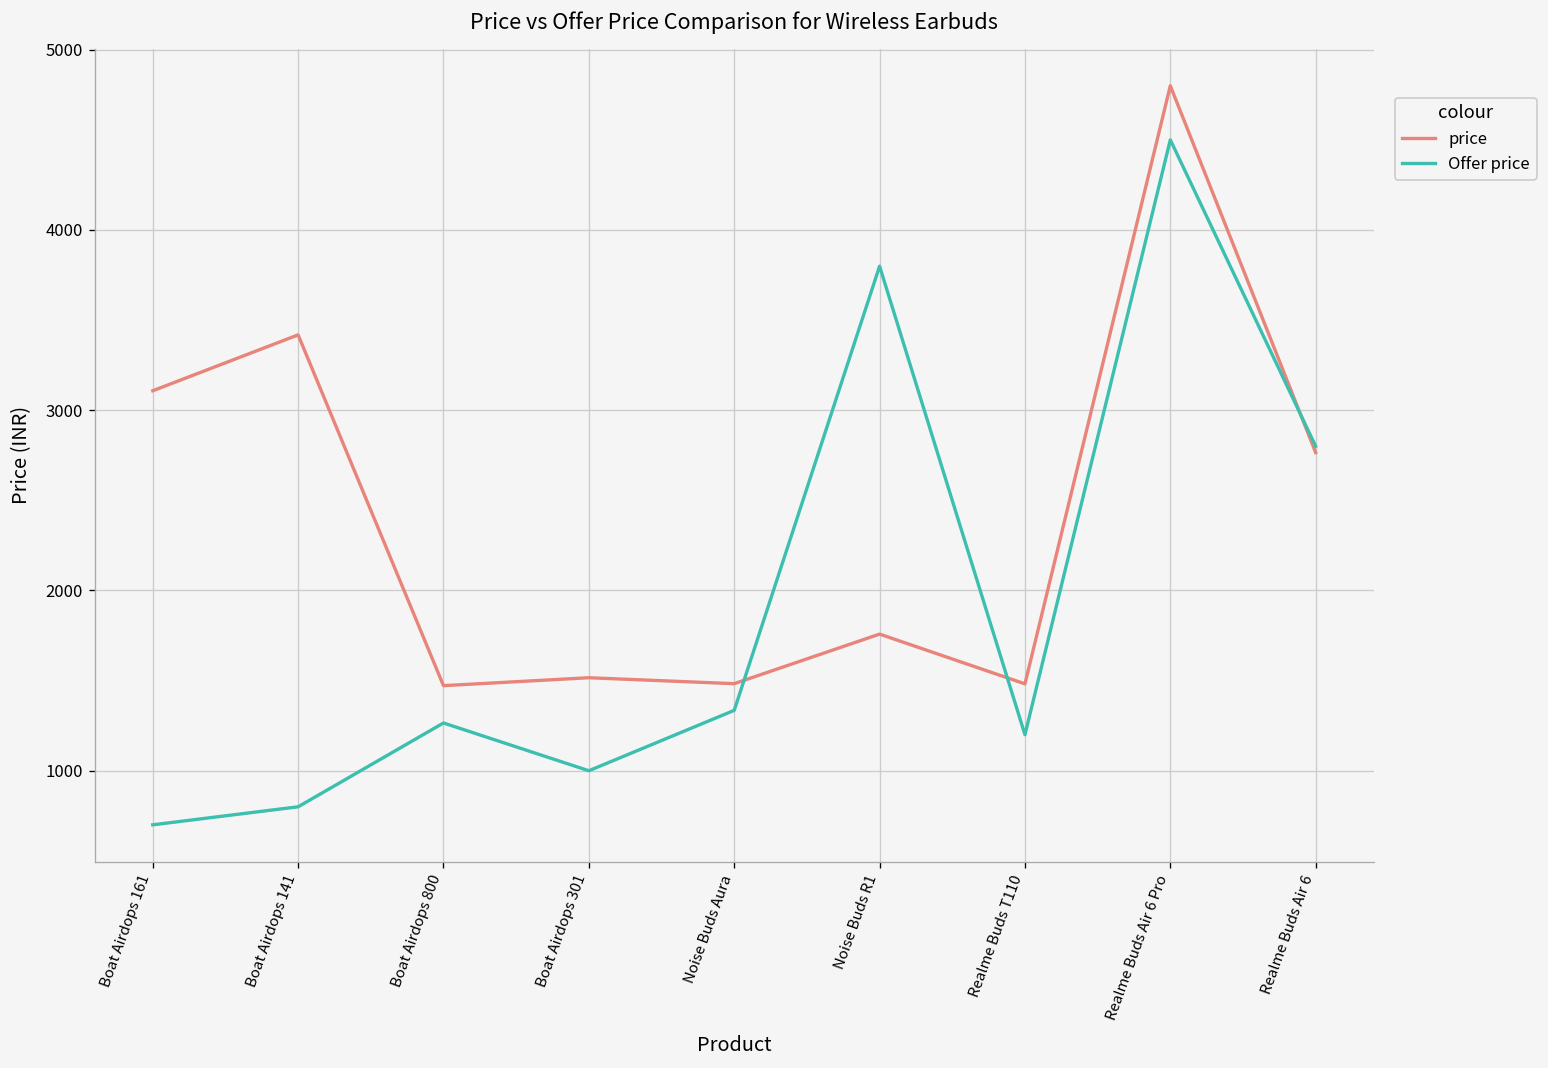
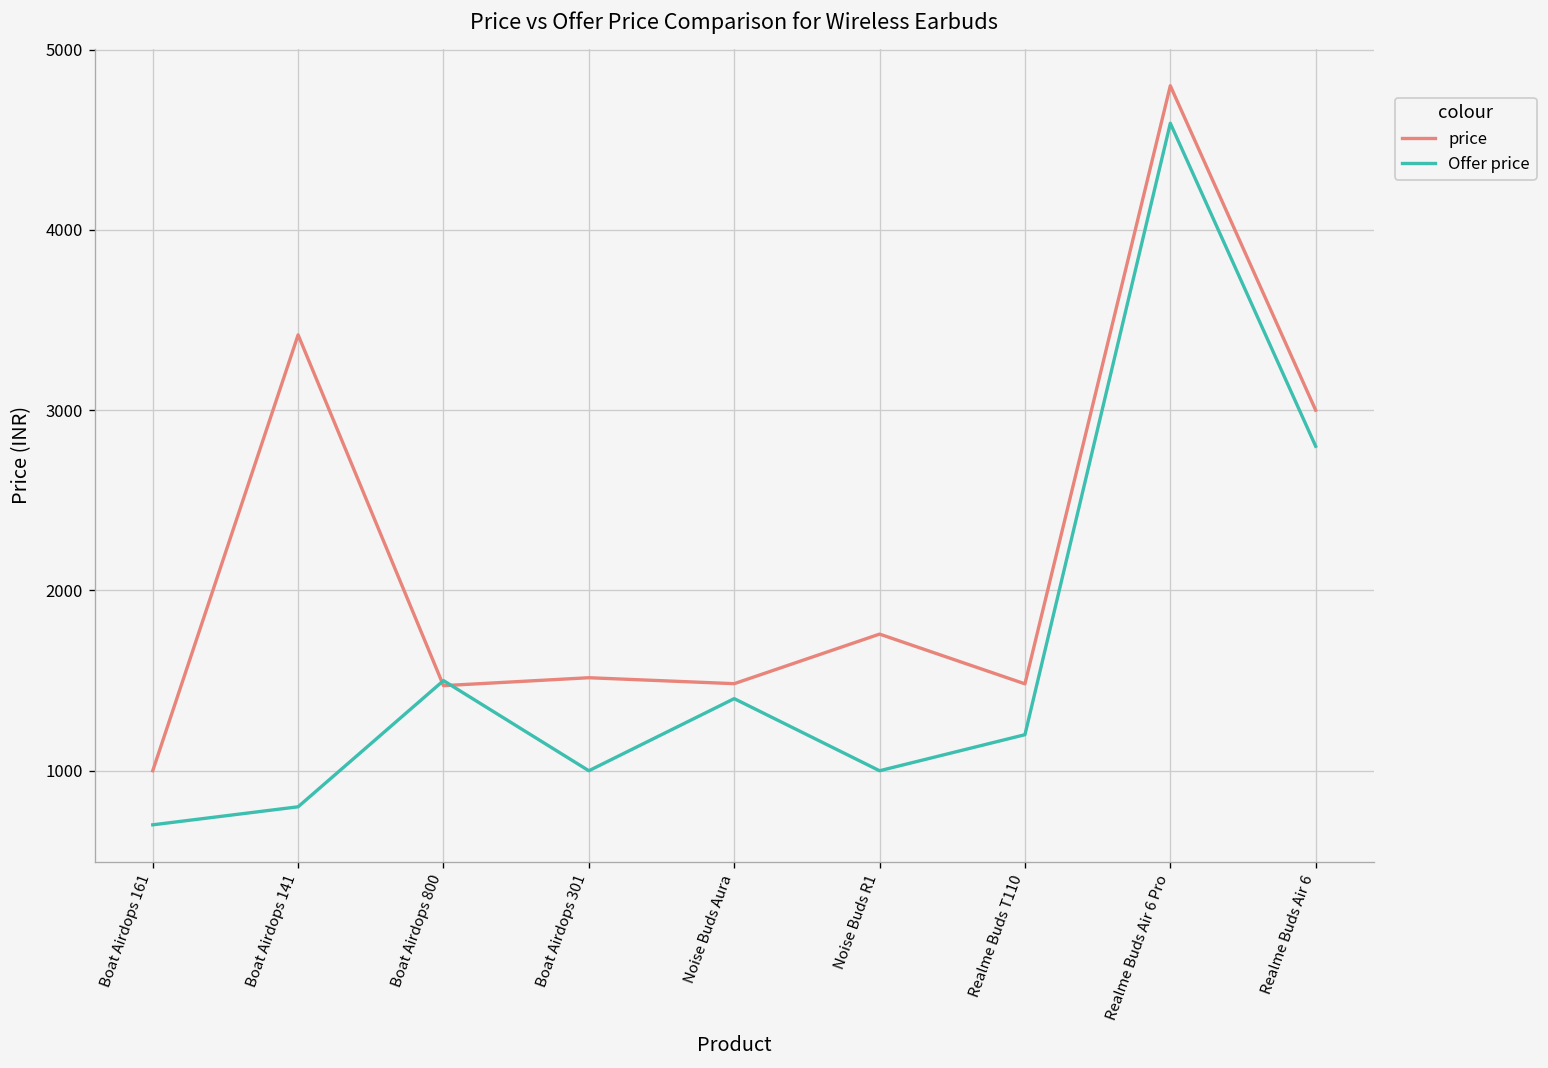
price, Boat Airdops 161: 3110 -> 1000
Offer price, Boat Airdops 800: 1270 -> 1500
Offer price, Noise Buds Aura: 1340 -> 1400
Offer price, Noise Buds R1: 3800 -> 1000
Offer price, Realme Buds Air 6 Pro: 4500 -> 4590
price, Realme Buds Air 6: 2770 -> 3000
